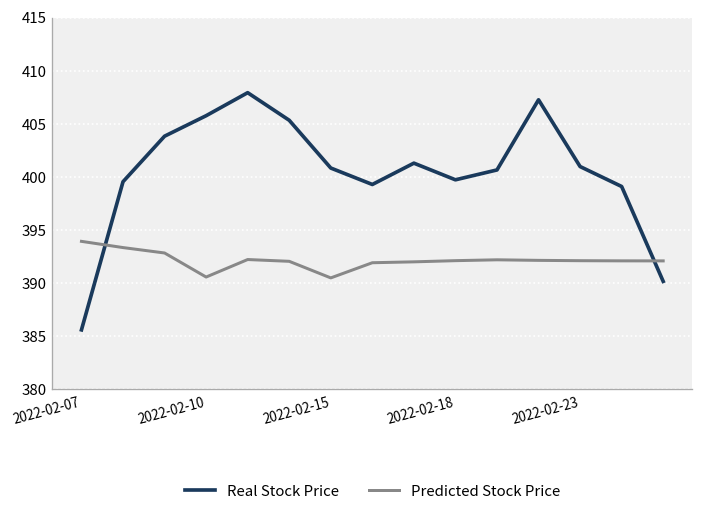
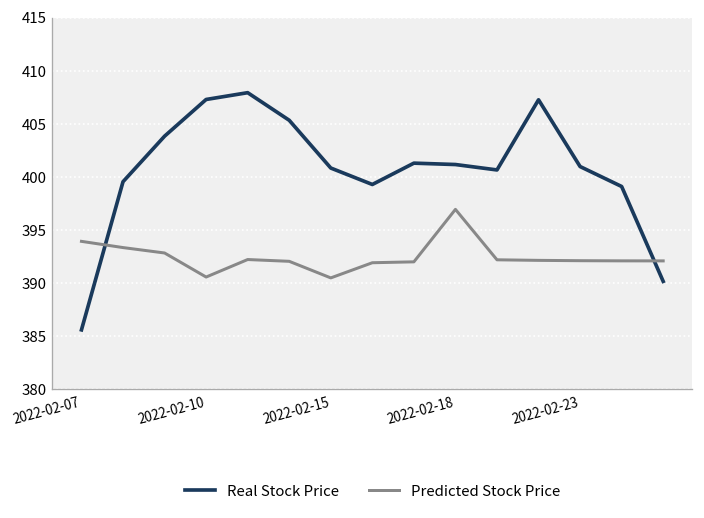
Real Stock Price, 2022-02-10: 406 -> 407
Real Stock Price, 2022-02-18: 400 -> 401
Predicted Stock Price, 2022-02-18: 392 -> 397
